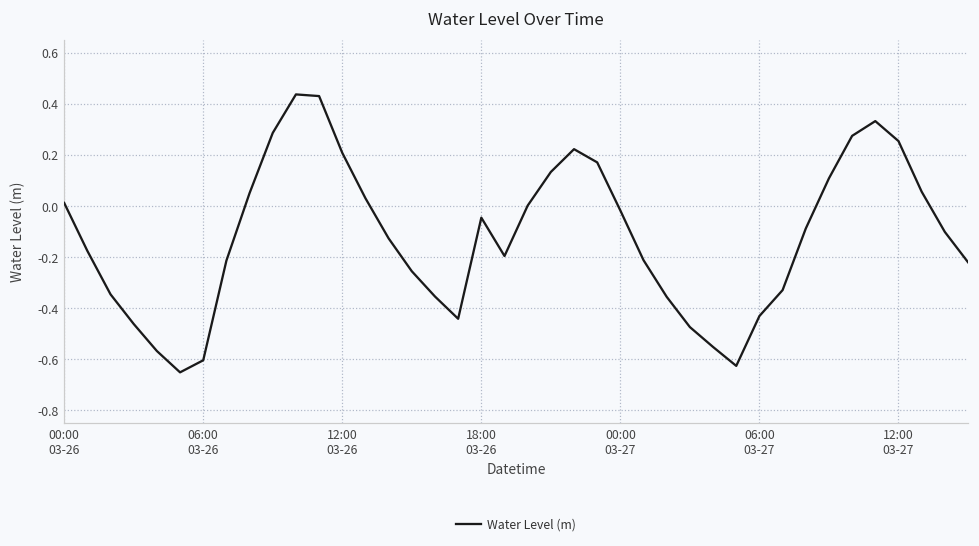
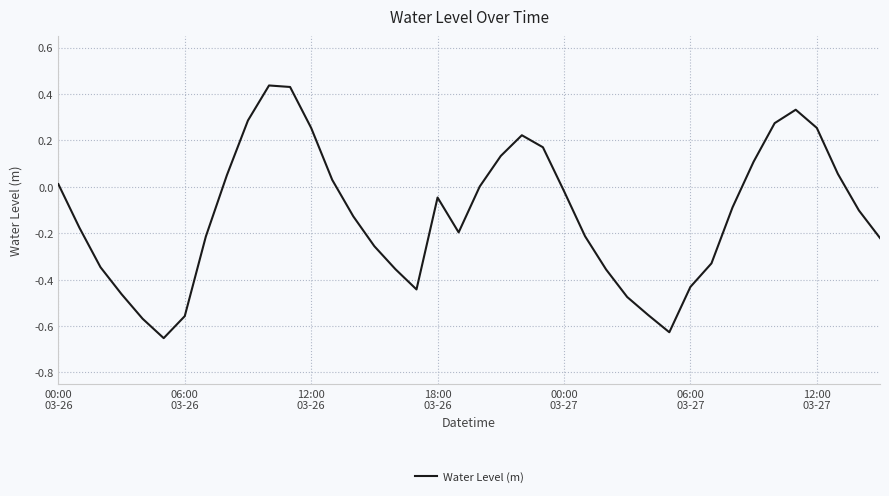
06:00 03-26: -0.60 -> -0.56
12:00 03-26: 0.21 -> 0.25
